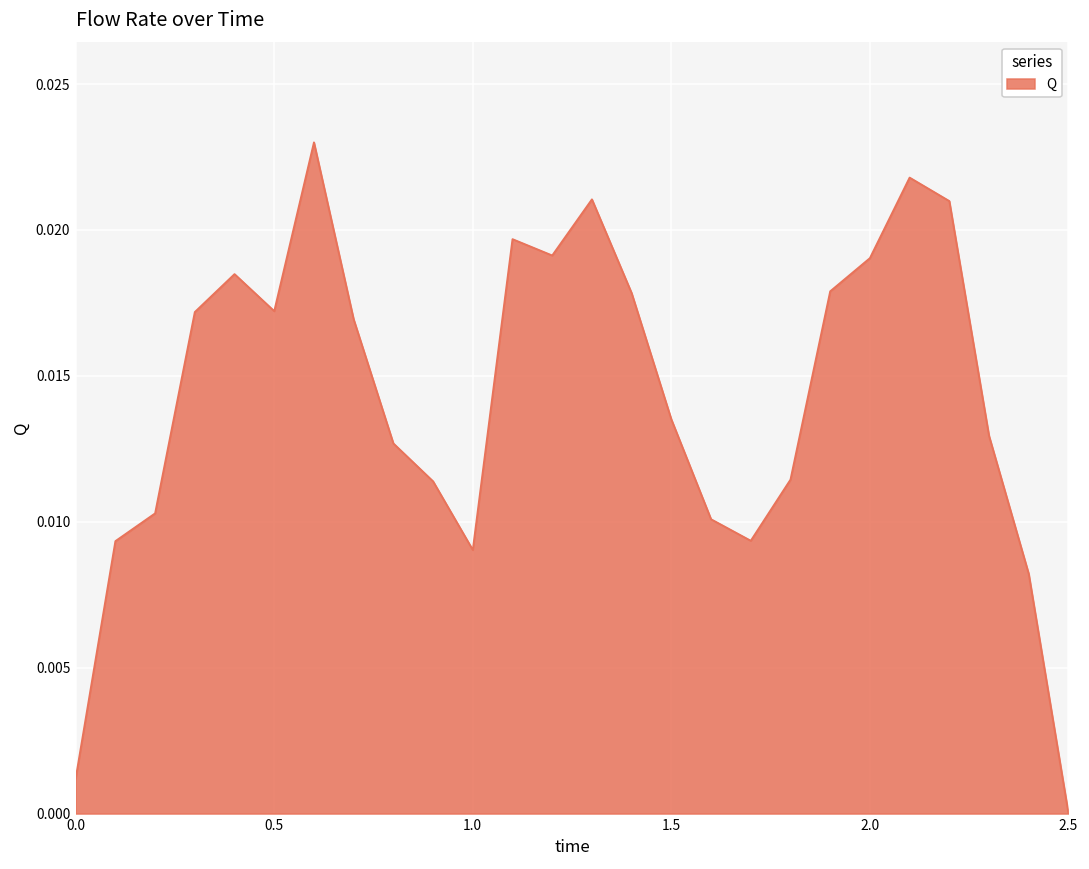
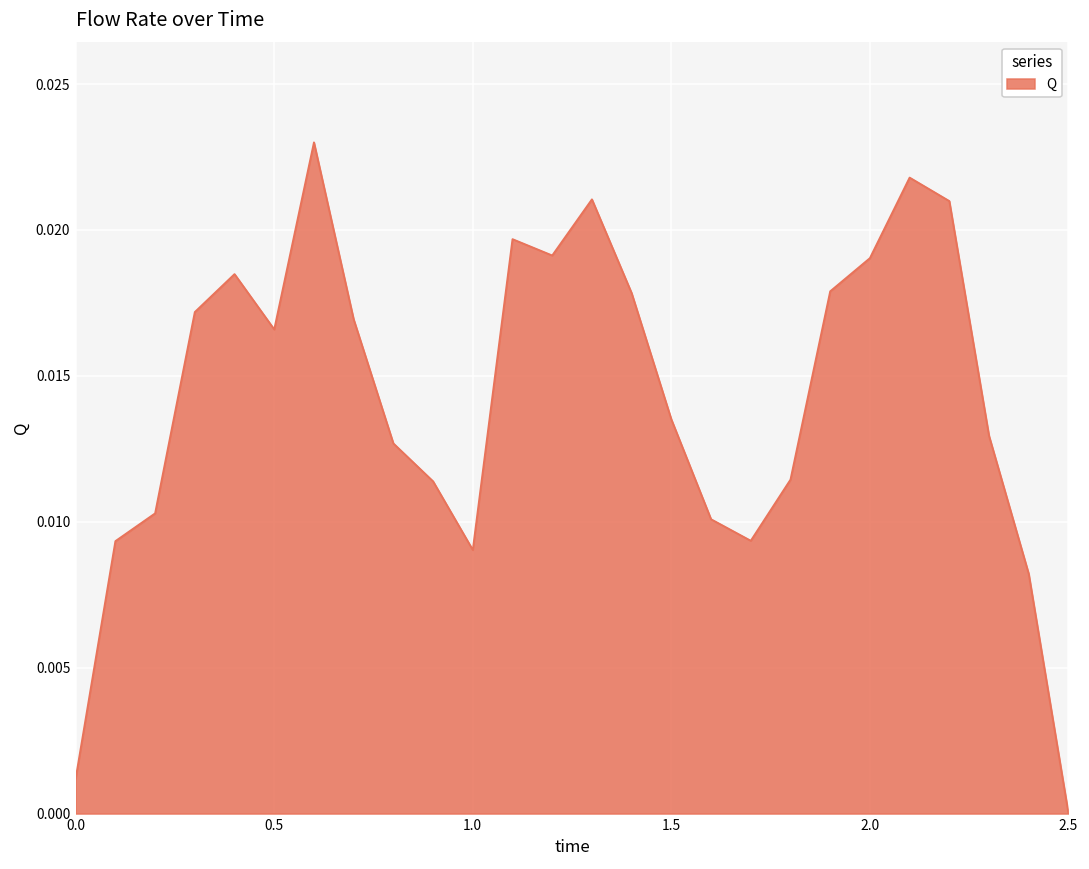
0.5: 0.0172 -> 0.0166
